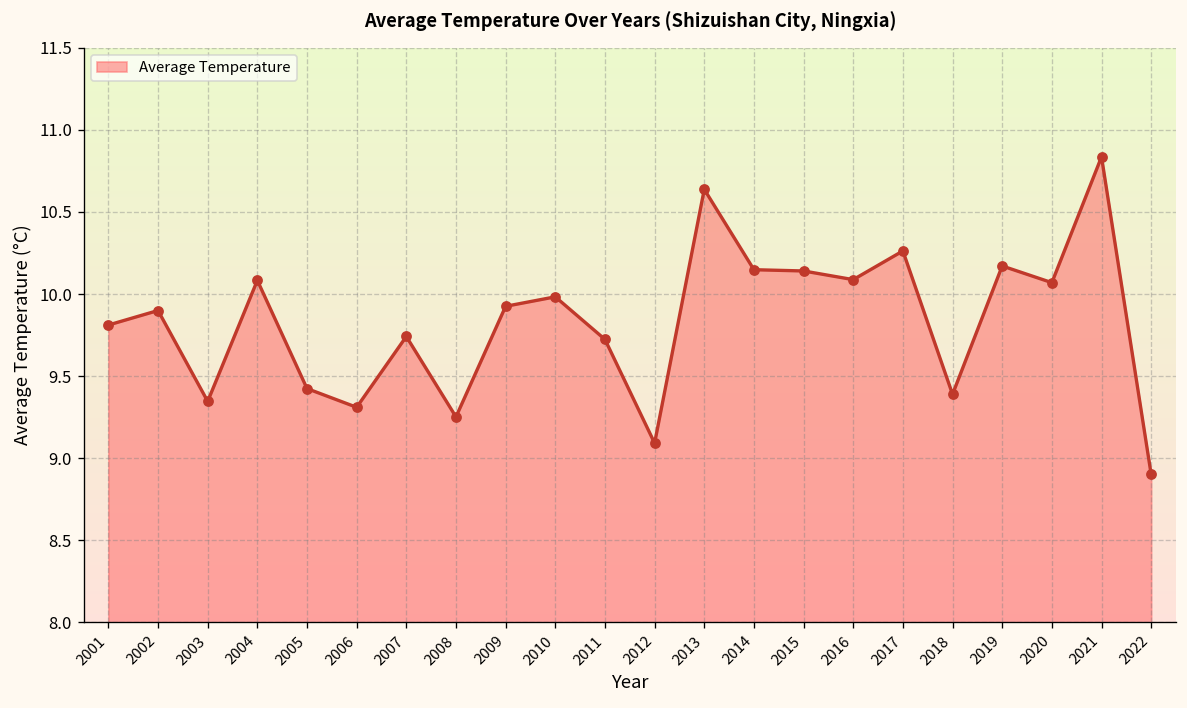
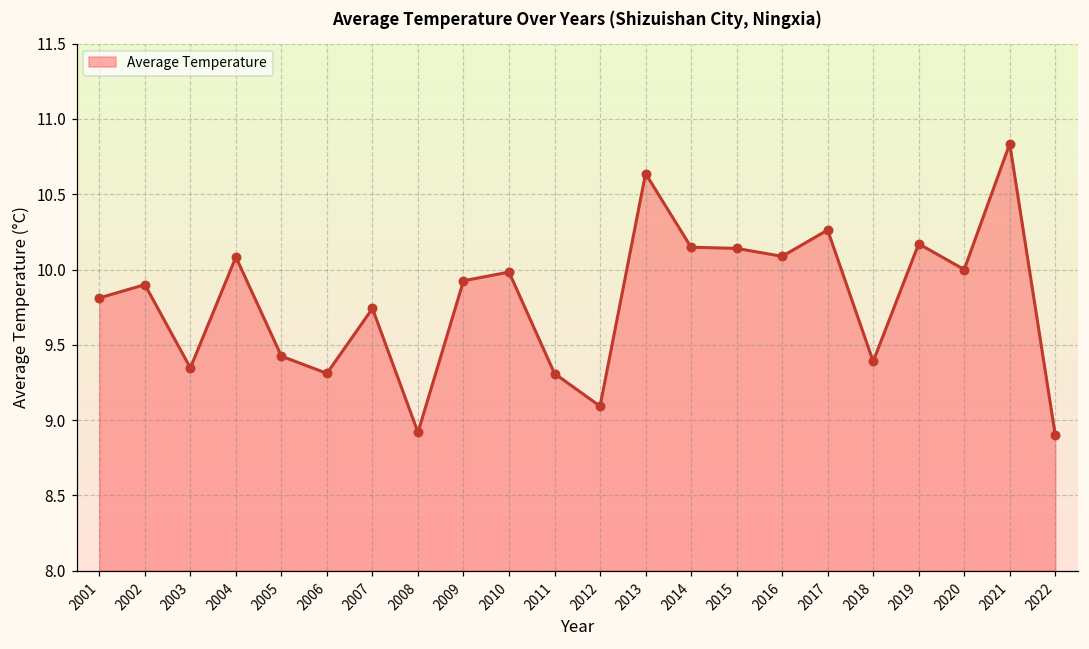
2008: 9.25 -> 8.92
2011: 9.72 -> 9.31
2020: 10.07 -> 10.00
